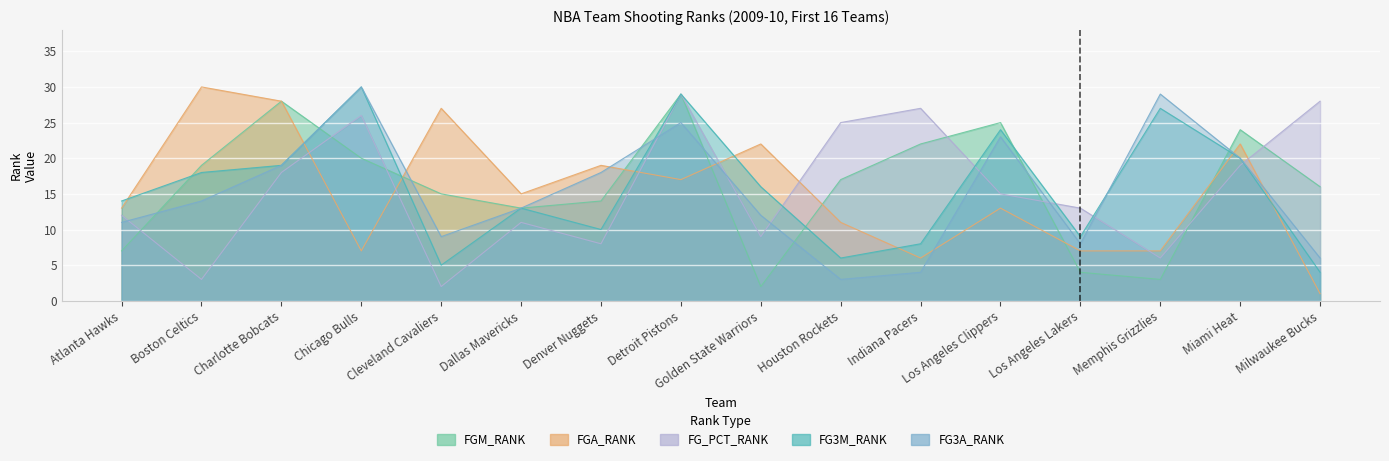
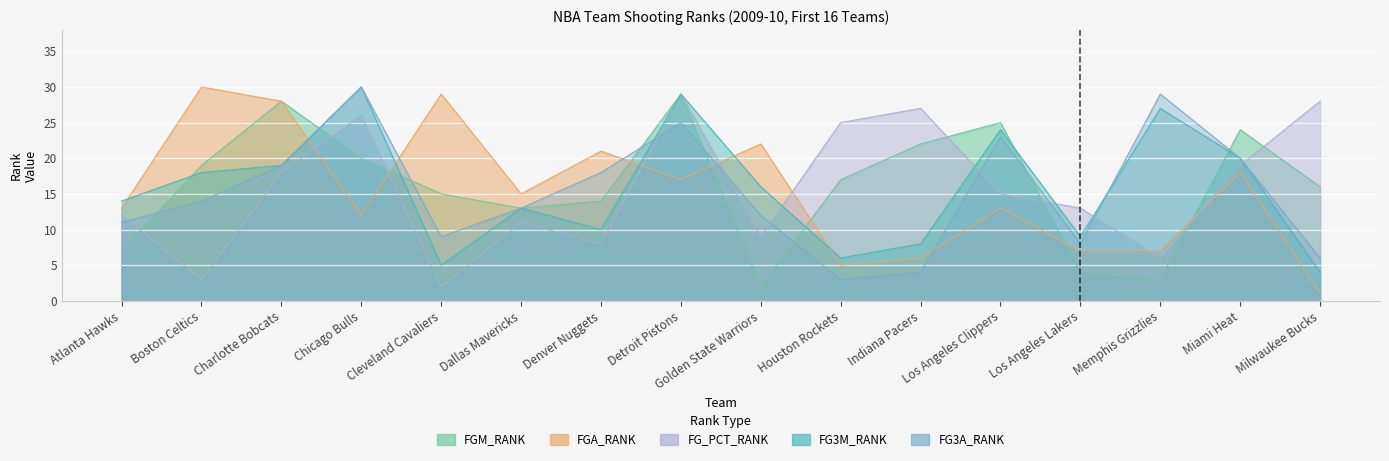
FGA_RANK, Chicago Bulls: 7 -> 12
FGA_RANK, Cleveland Cavaliers: 27 -> 29
FGA_RANK, Denver Nuggets: 19 -> 21
FGA_RANK, Houston Rockets: 11 -> 5
FGA_RANK, Miami Heat: 22 -> 18
